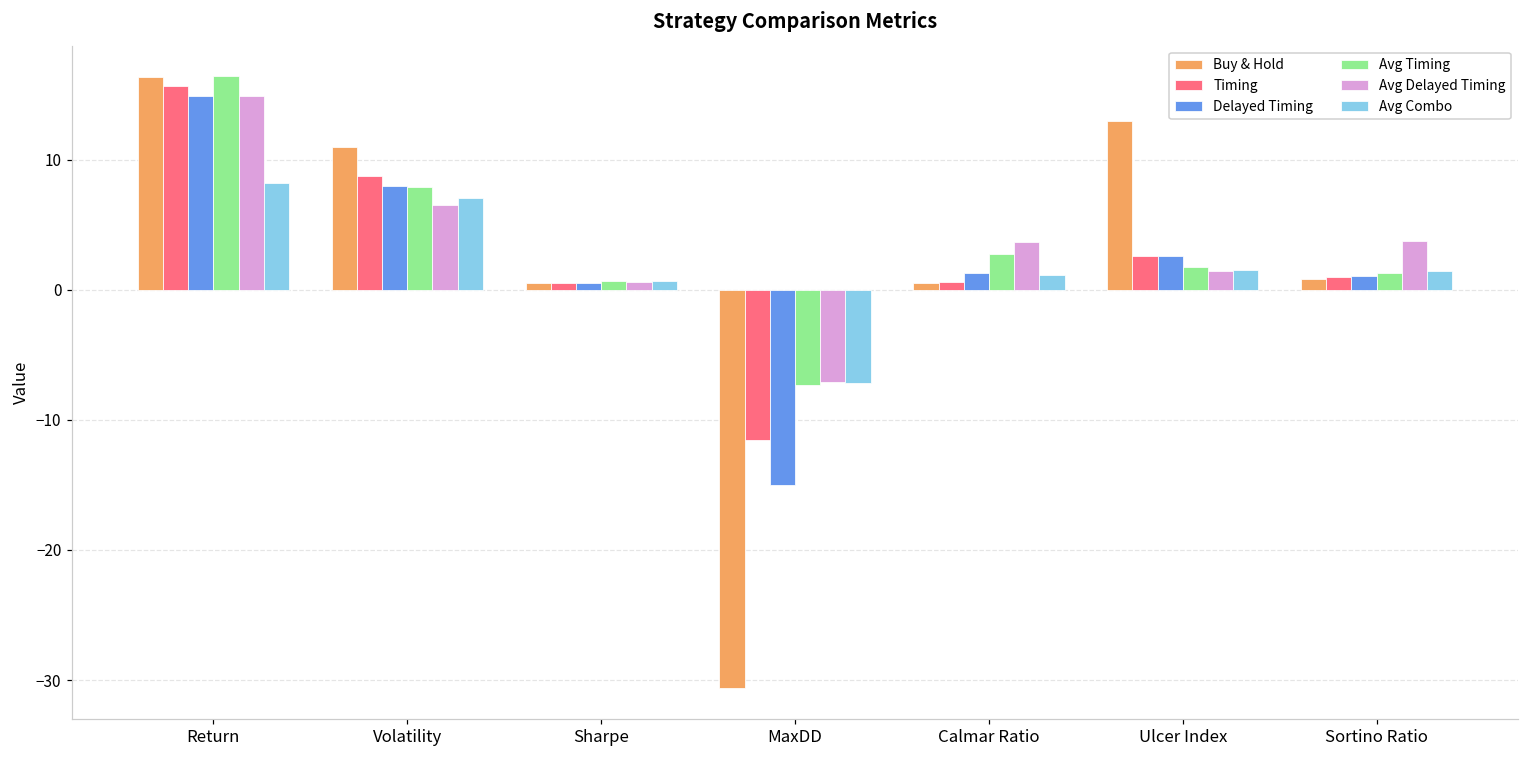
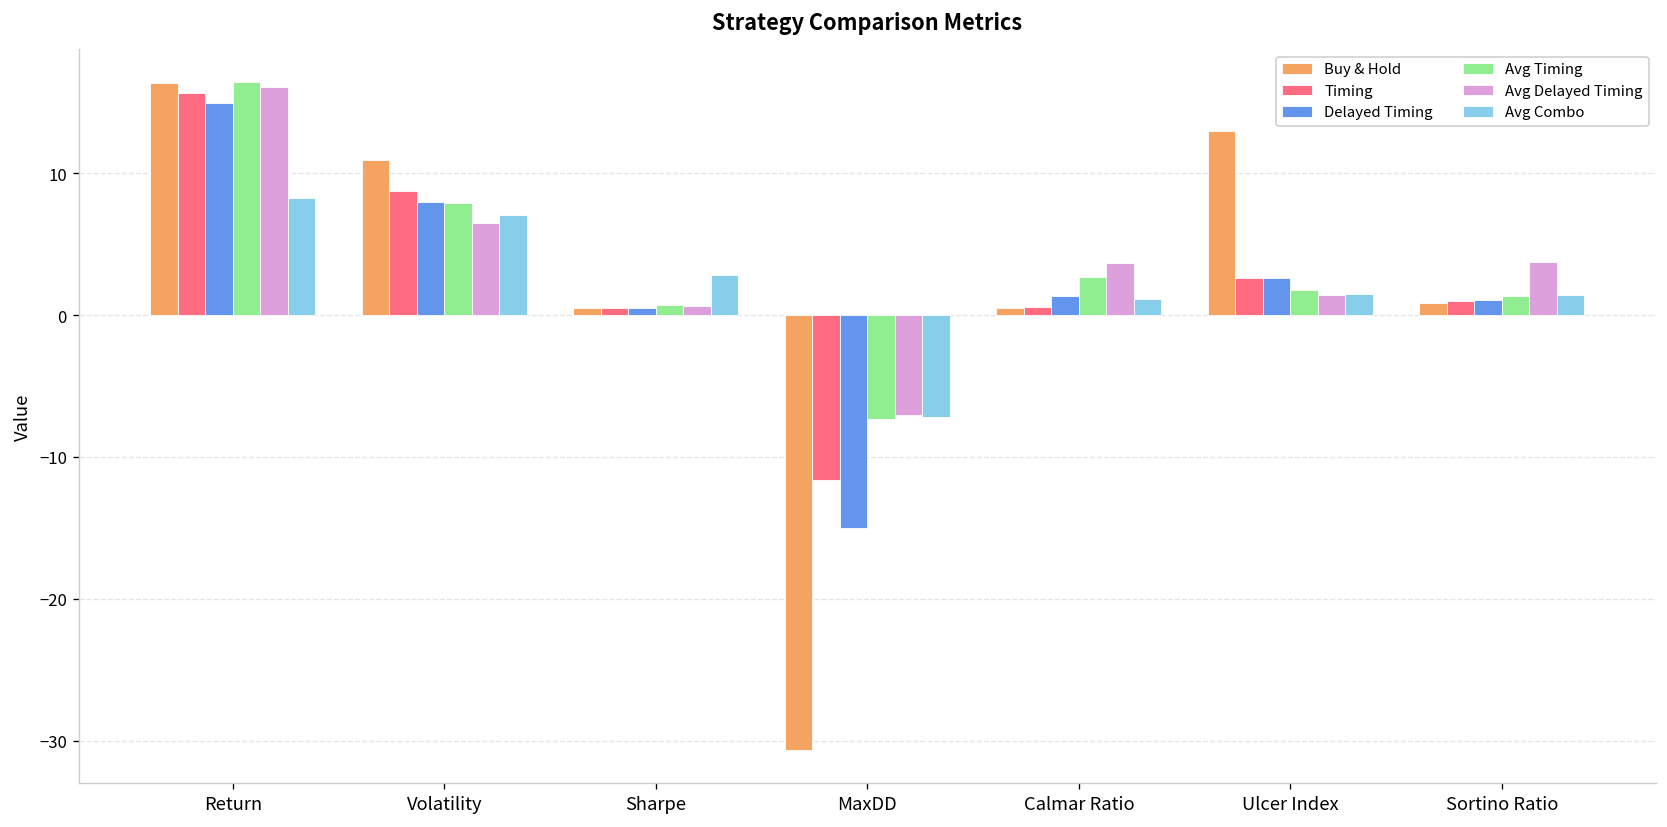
Avg Delayed Timing, Return: 14.9 -> 16.1
Avg Combo, Sharpe: 0.7 -> 2.8
